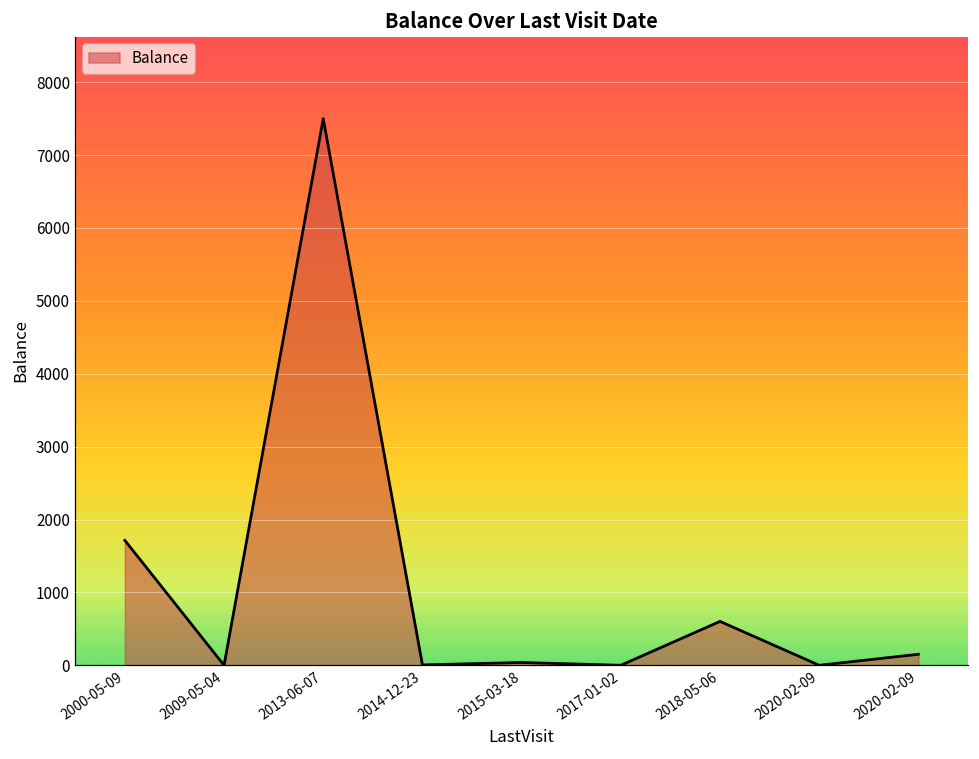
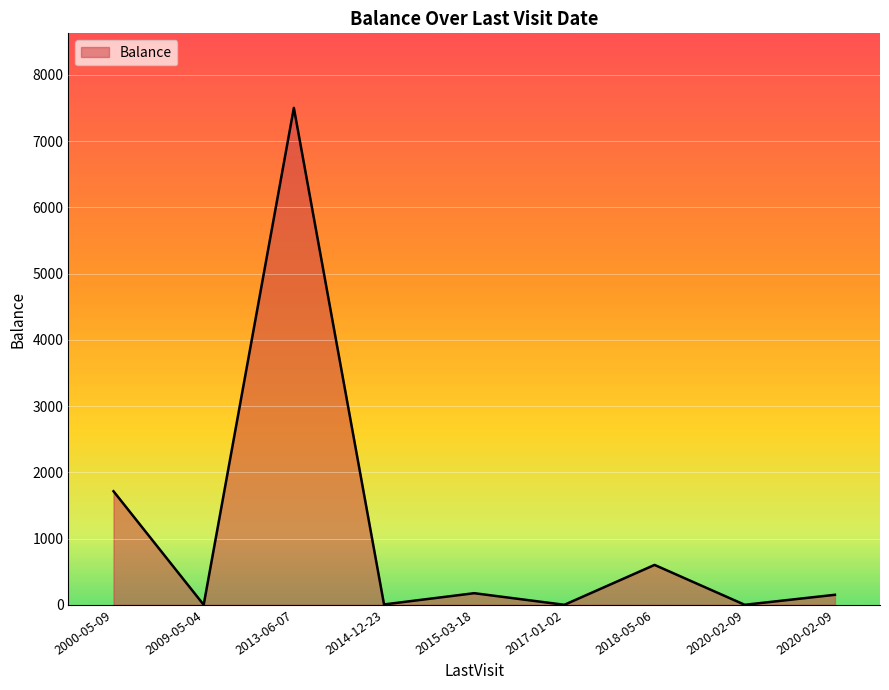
2015-03-18: 0 -> 200
